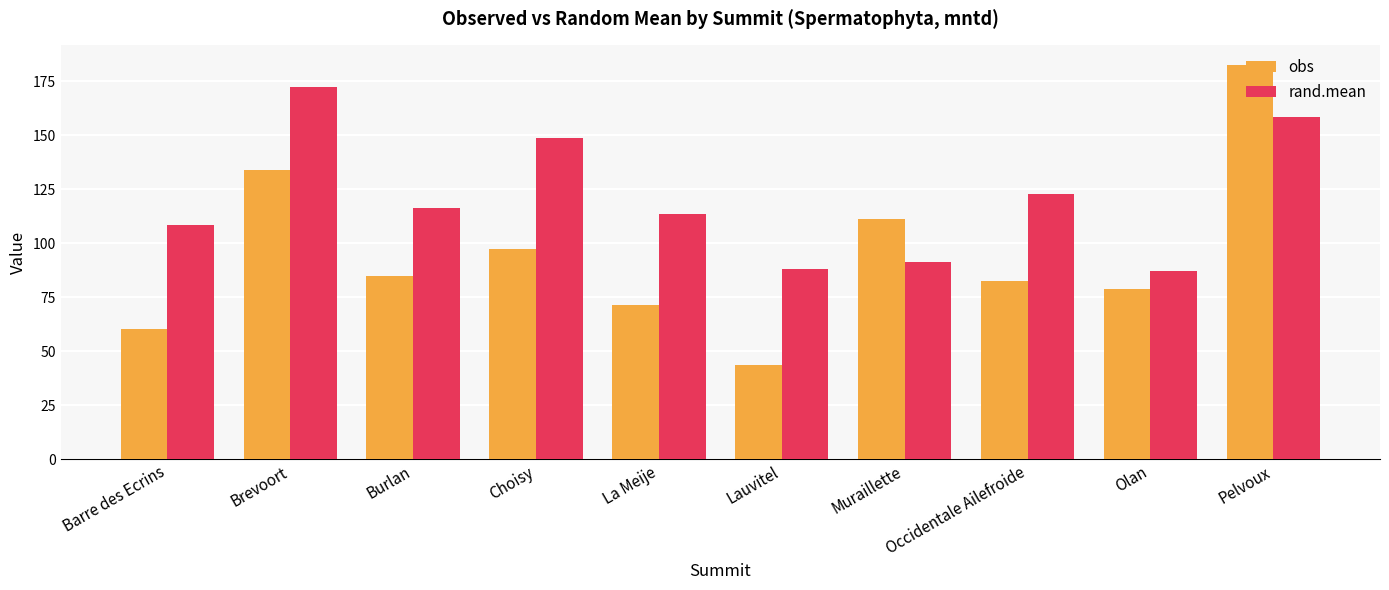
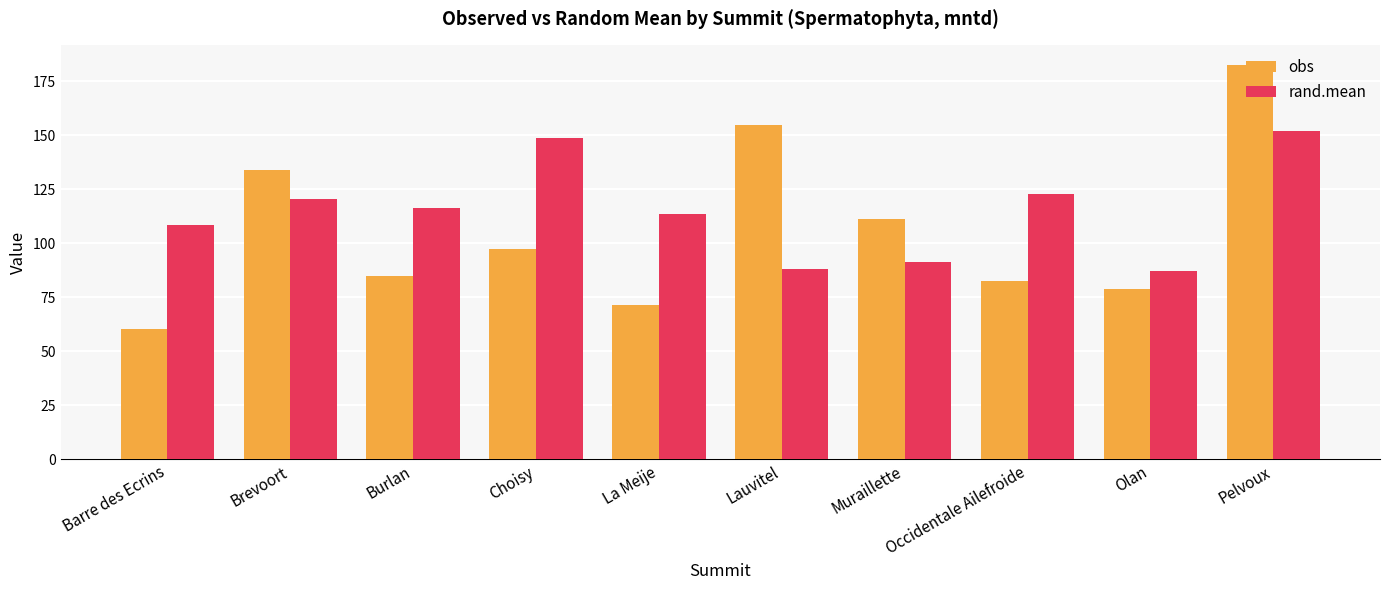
rand.mean, Brevoort: 173 -> 120
obs, Lauvitel: 44 -> 155
rand.mean, Pelvoux: 158 -> 152
